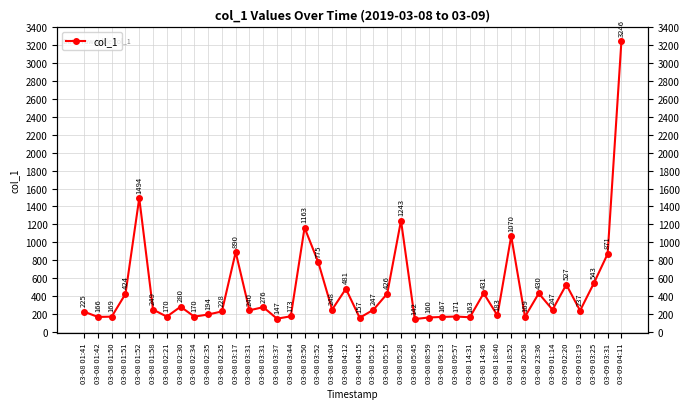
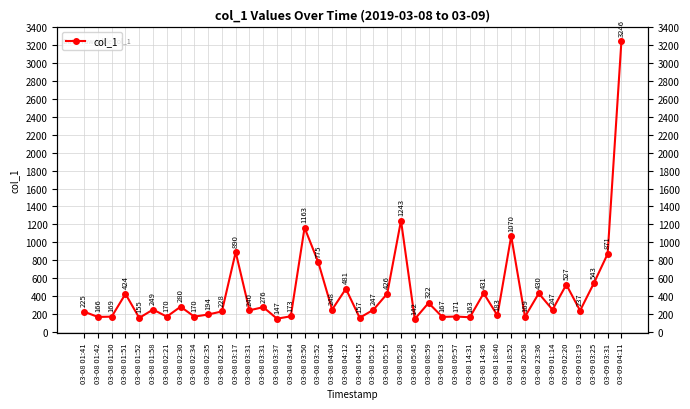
03-08 01:52: 1494 -> 155
03-08 08:59: 160 -> 322
